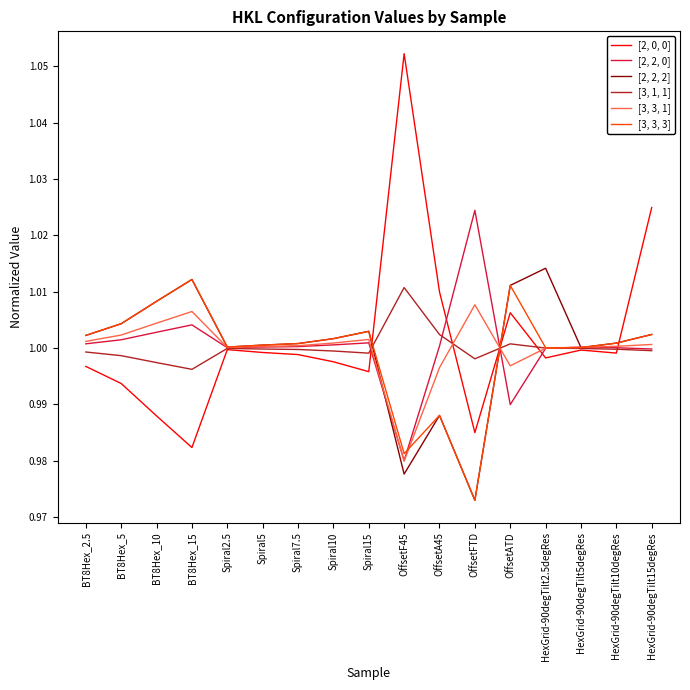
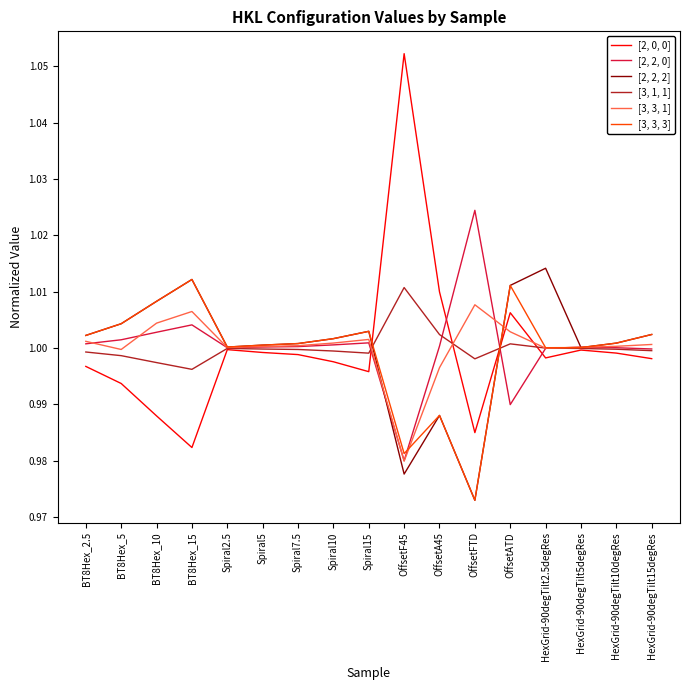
[3, 3, 1], BT8Hex_5: 1.002 -> 1.000
[3, 3, 1], OffsetATD: 0.997 -> 1.003
[2, 0, 0], HexGrid-90degTilt15degRes: 1.025 -> 0.998
